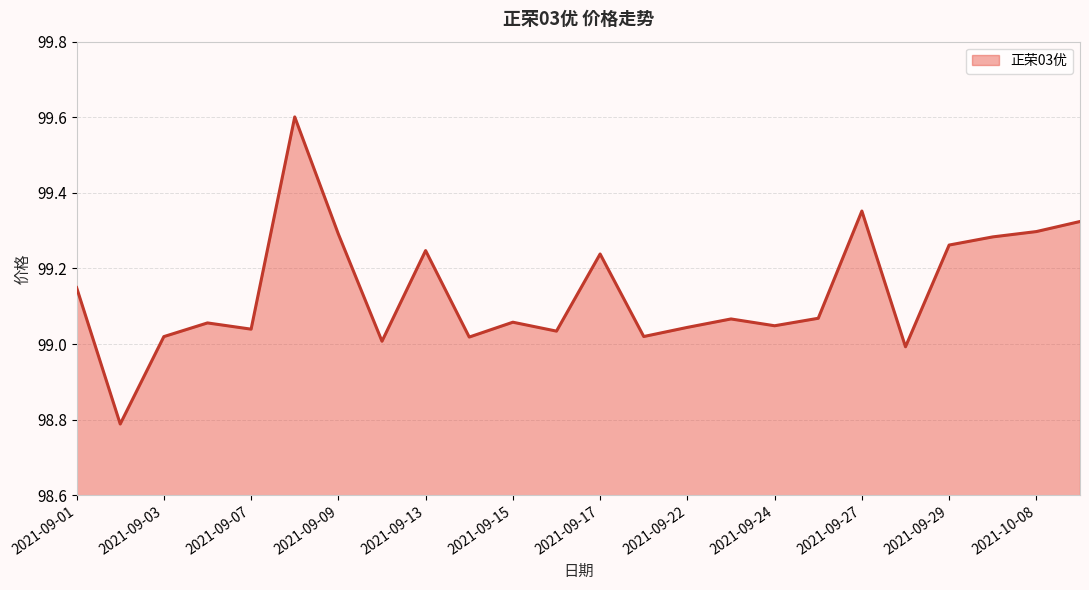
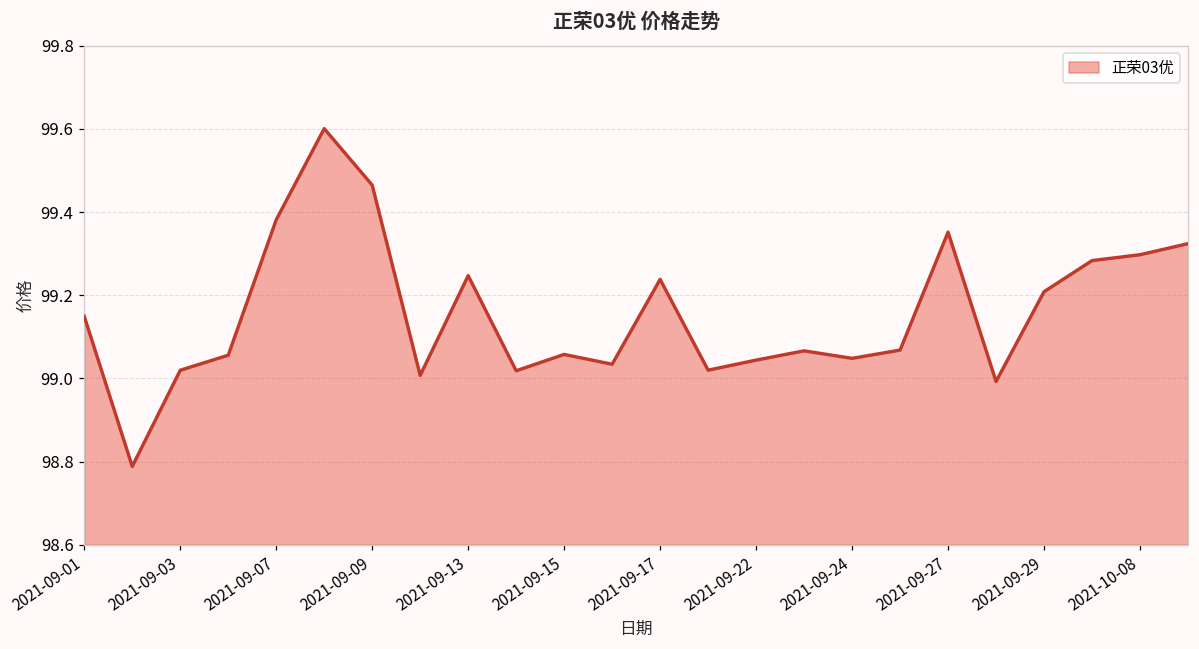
2021-09-07: 99.04 -> 99.38
2021-09-09: 99.29 -> 99.47
2021-09-29: 99.26 -> 99.21
